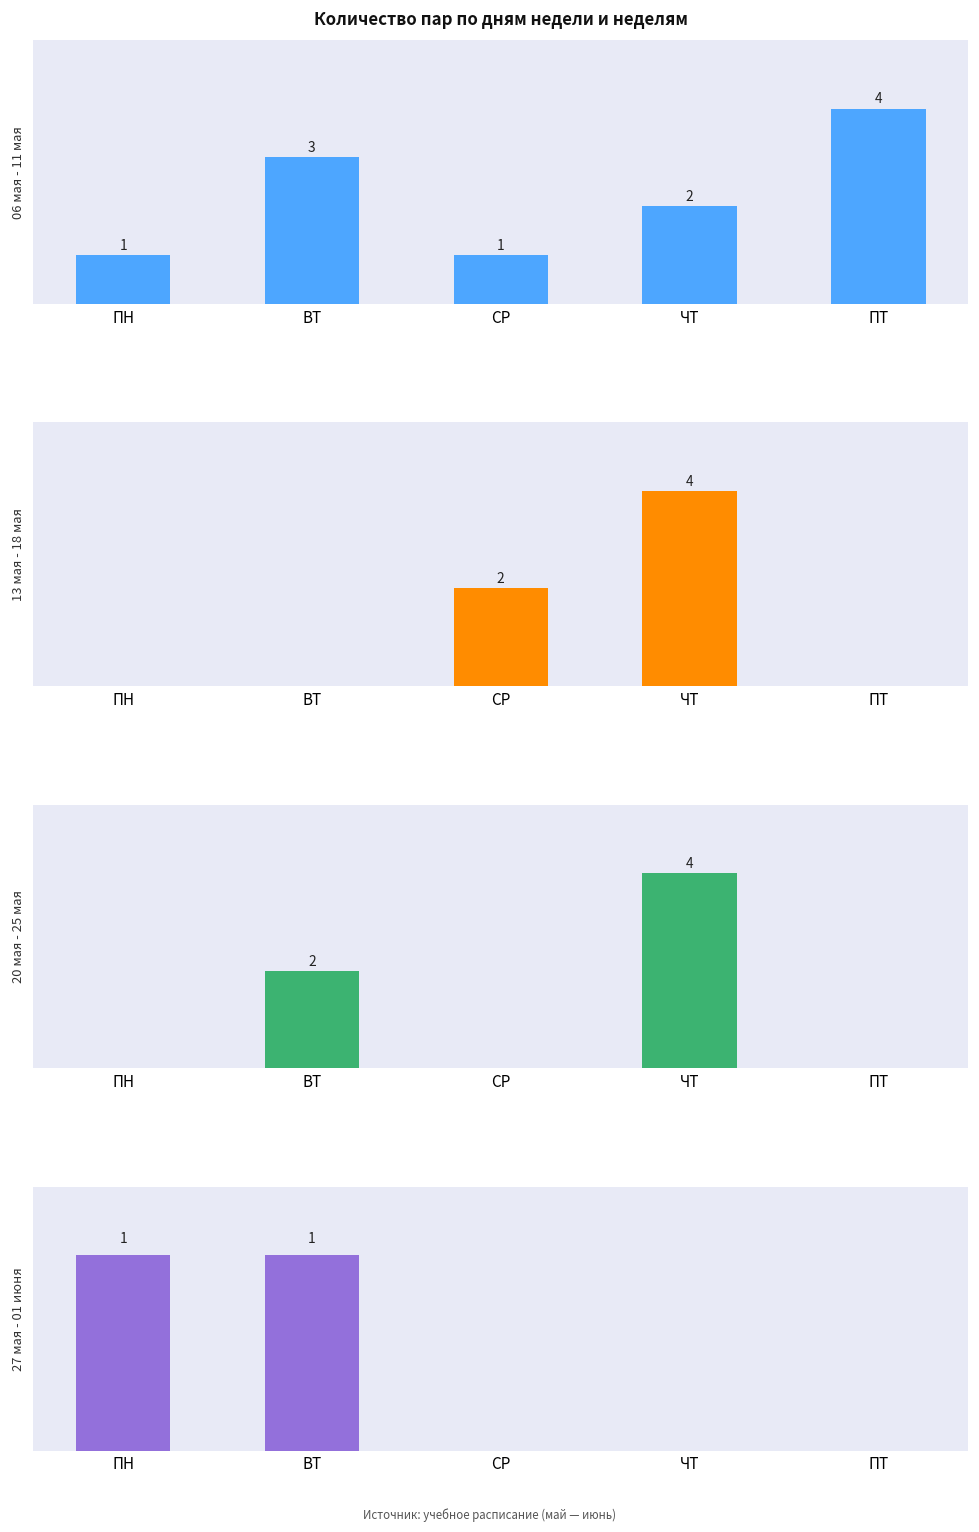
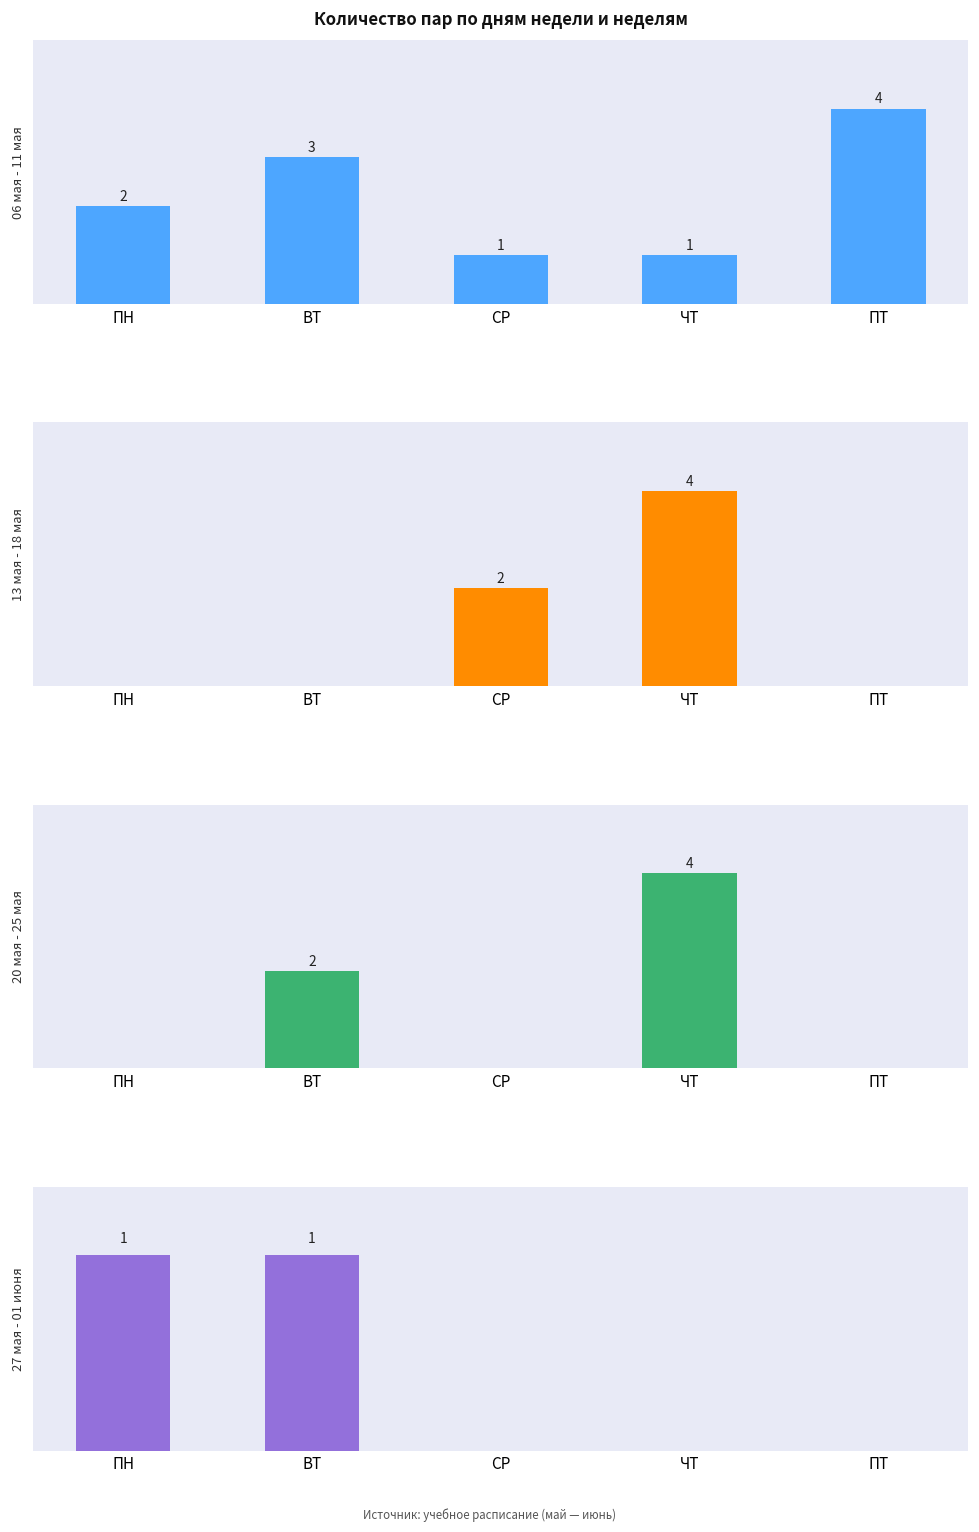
Количество пар по дням недели и неделям, ПН: 1 -> 2
Количество пар по дням недели и неделям, ЧТ: 2 -> 1
